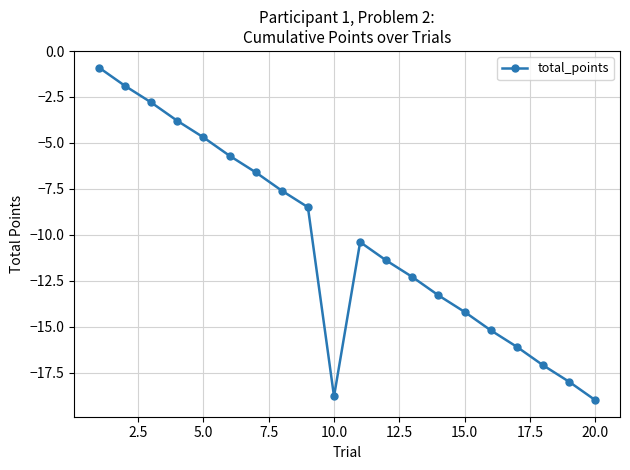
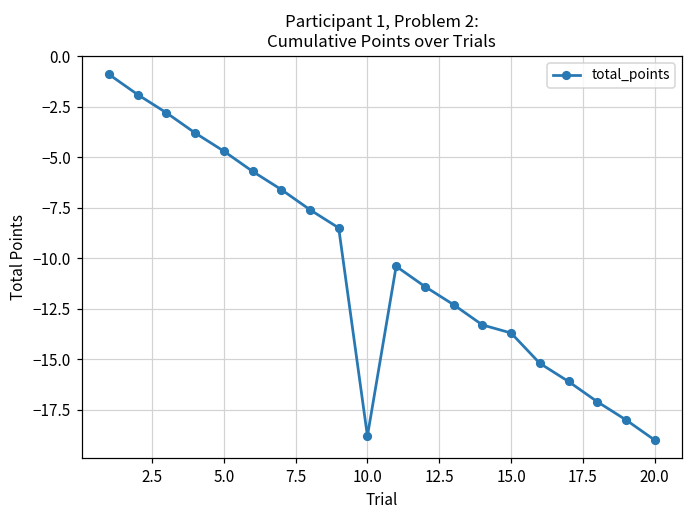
15.0: -14.2 -> -13.7
